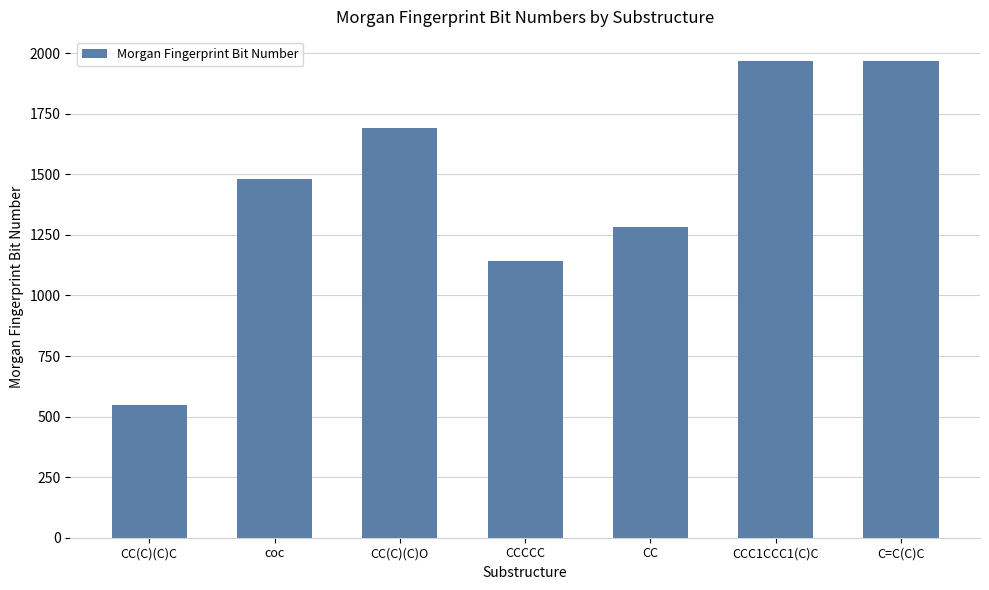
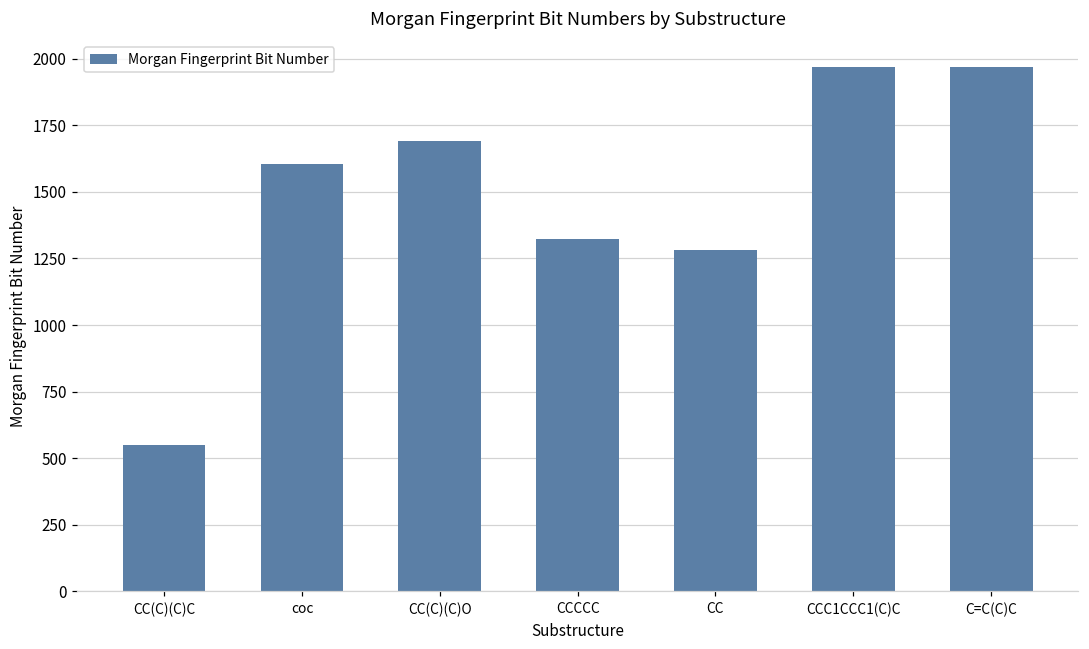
coc: 1480 -> 1600
CCCCC: 1140 -> 1320
